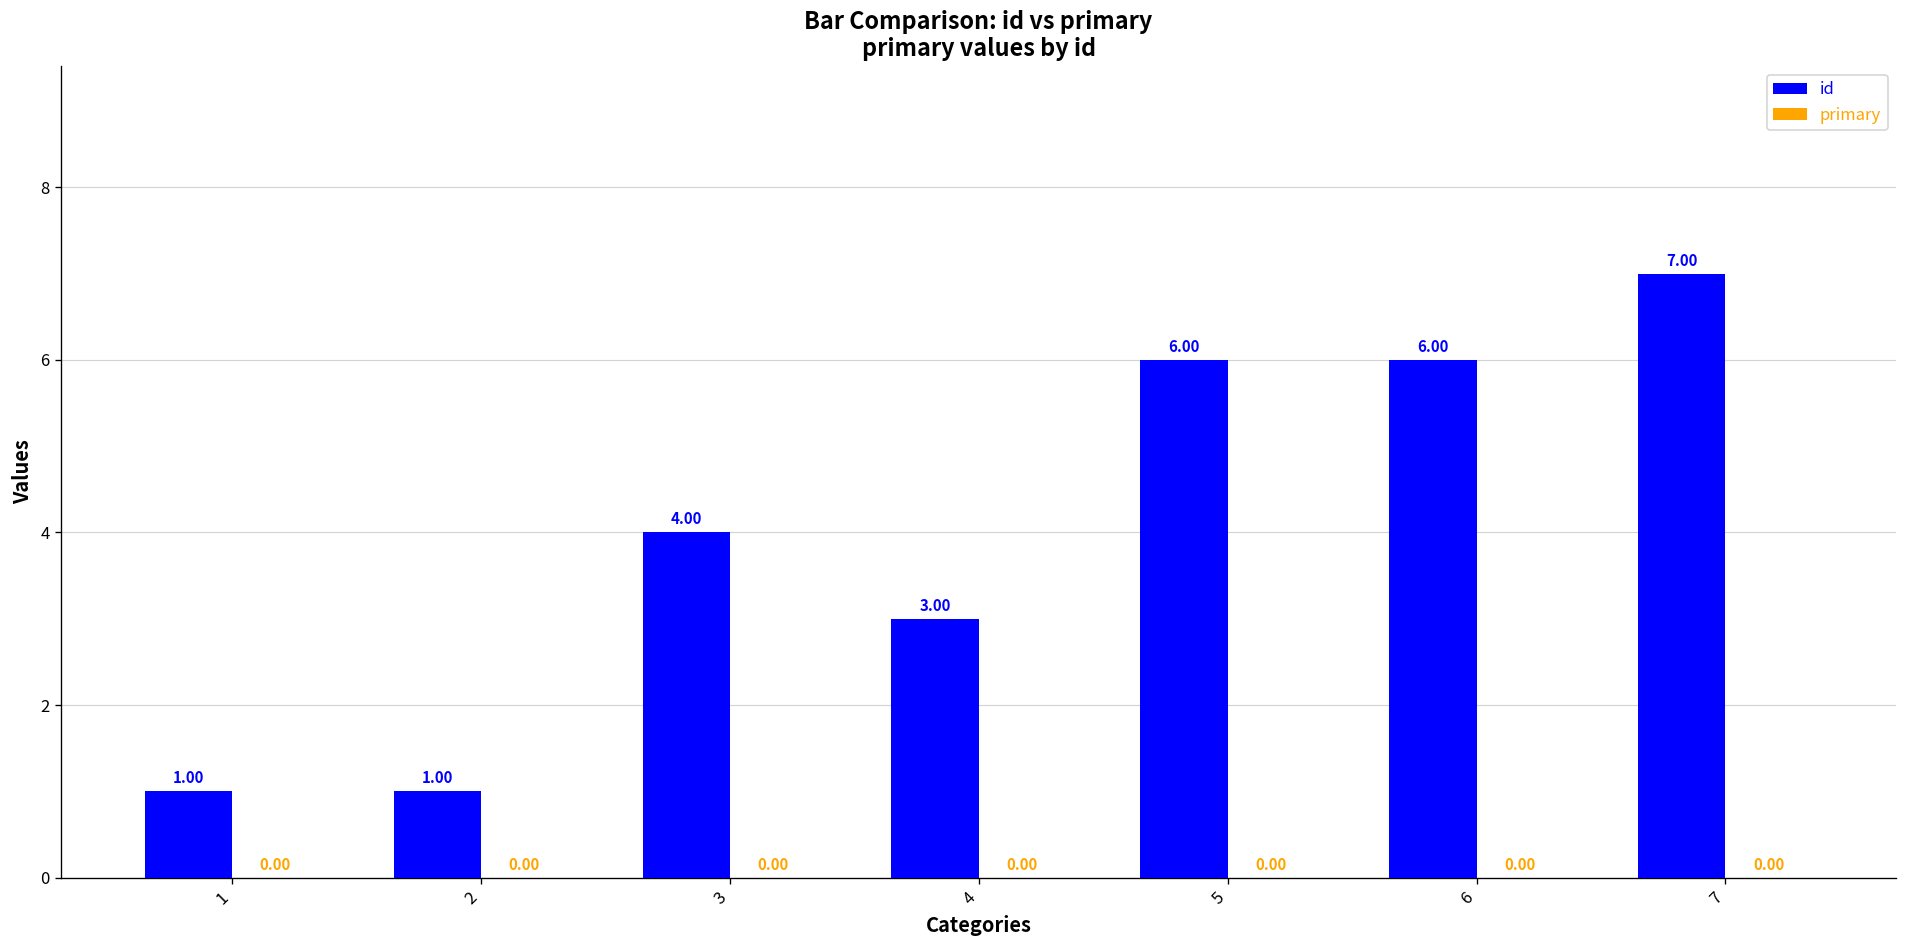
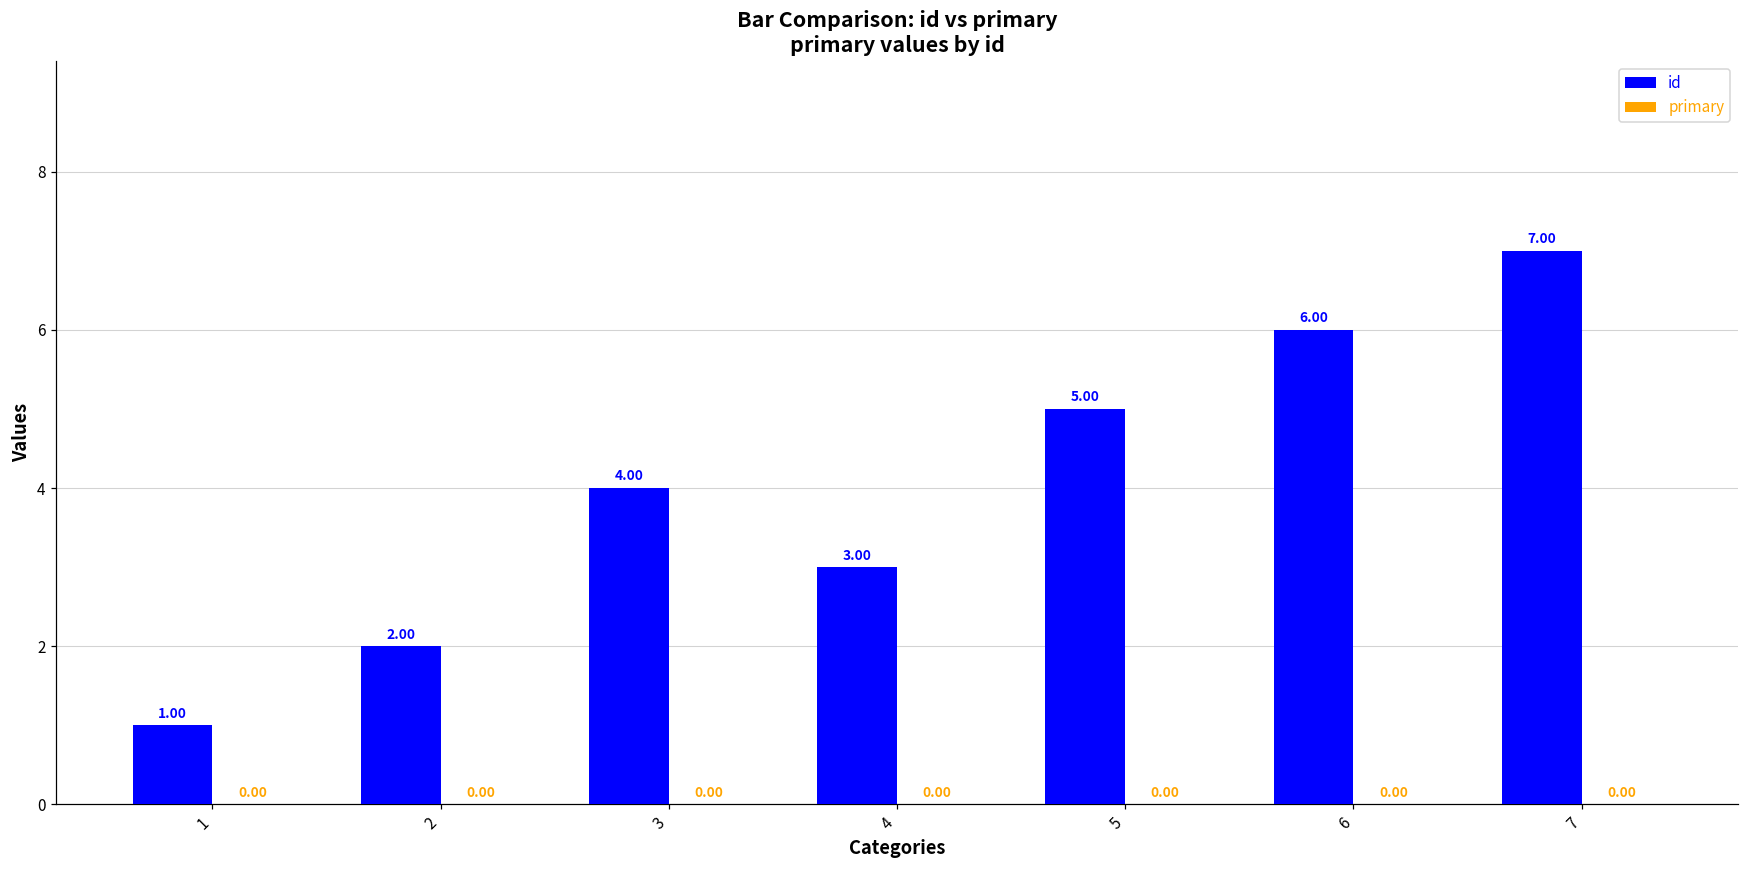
id, 2: 1.00 -> 2.00
id, 5: 6.00 -> 5.00
